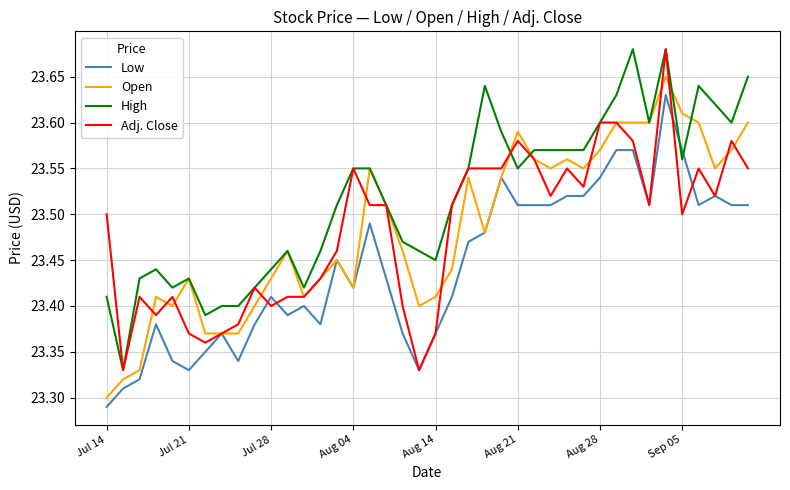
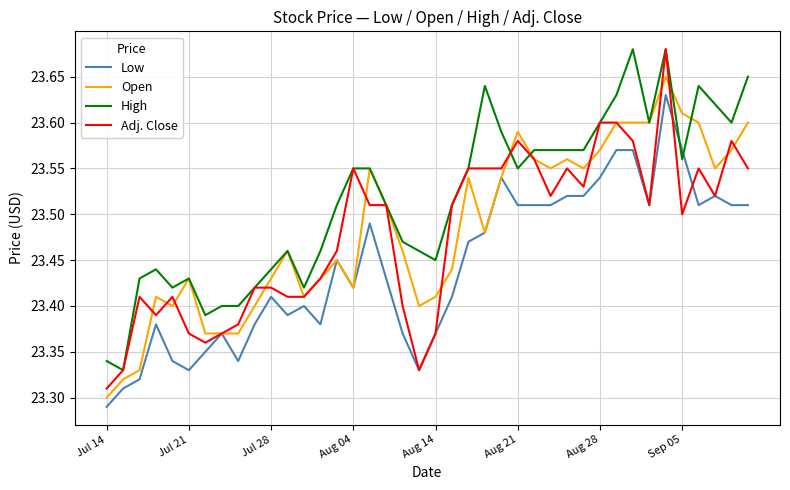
High, Jul 14: 23.41 -> 23.34
Adj. Close, Jul 14: 23.50 -> 23.31
Adj. Close, Jul 28: 23.40 -> 23.42
